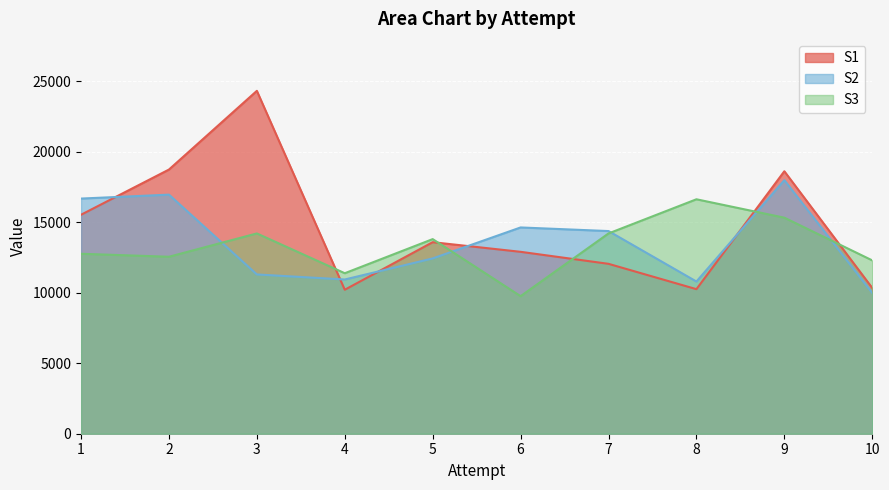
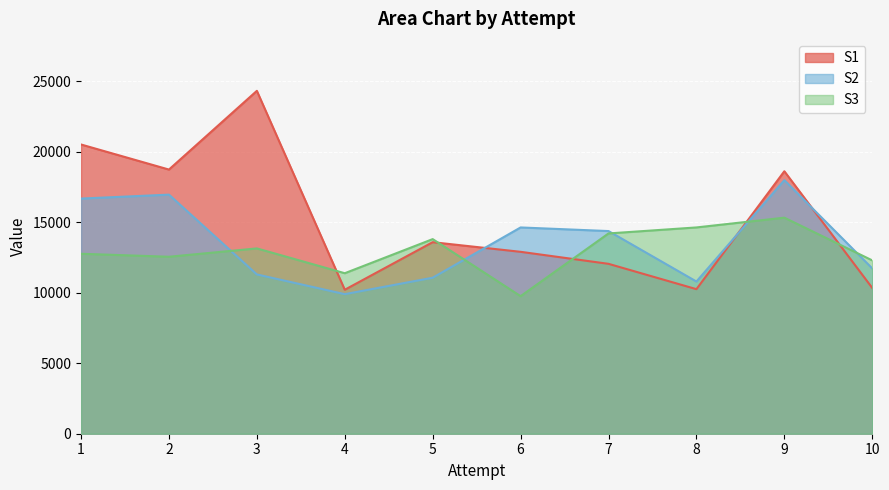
S1, 1: 15500 -> 20500
S3, 3: 14200 -> 13100
S2, 4: 10900 -> 9900
S2, 5: 12400 -> 11100
S3, 8: 16600 -> 14600
S2, 10: 10000 -> 11700
